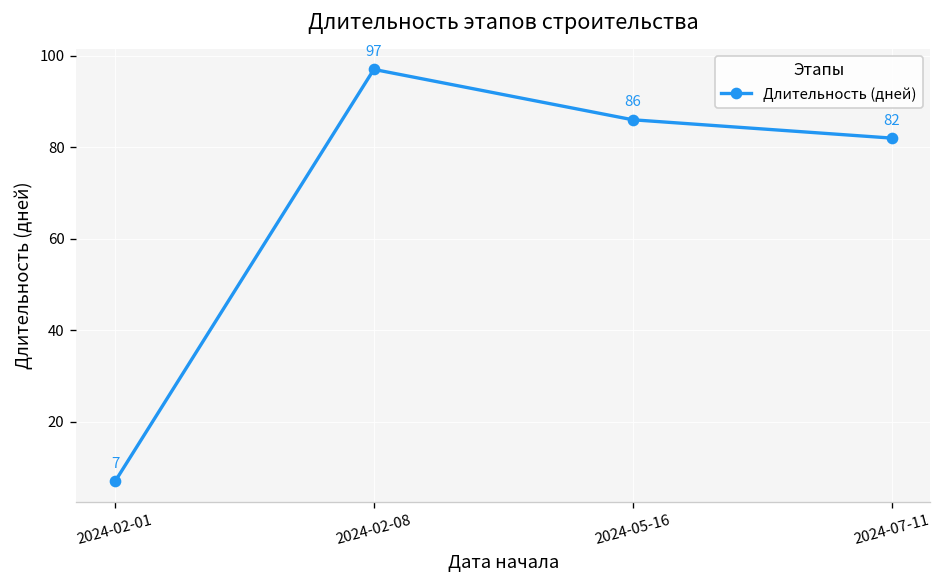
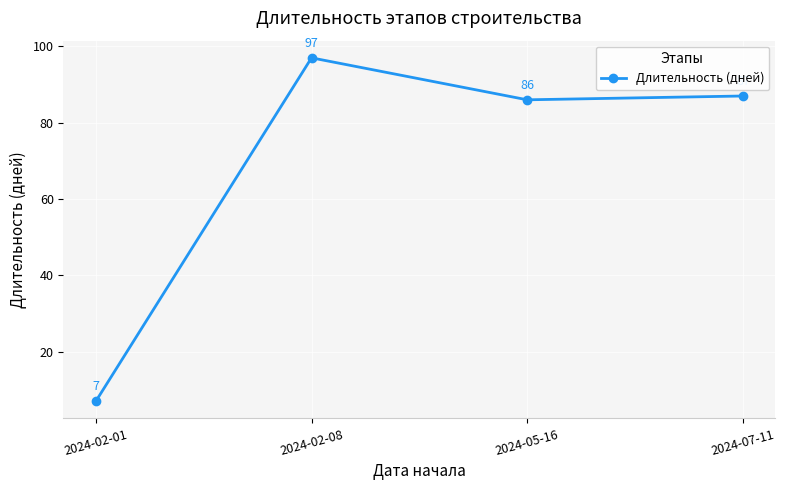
2024-07-11: 82 -> 87
